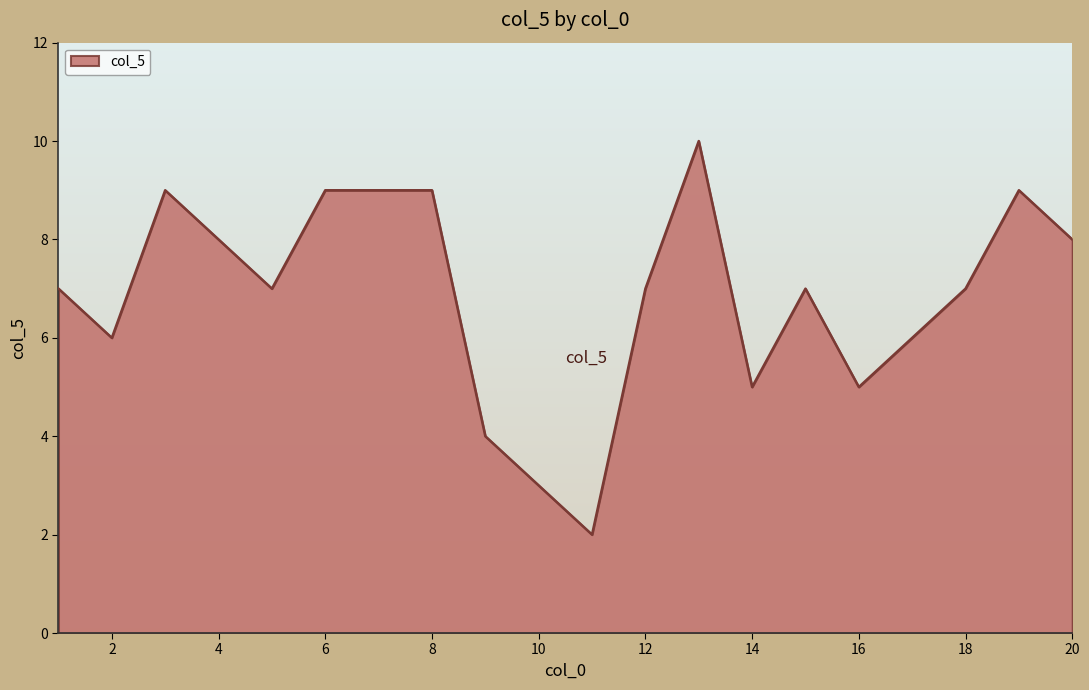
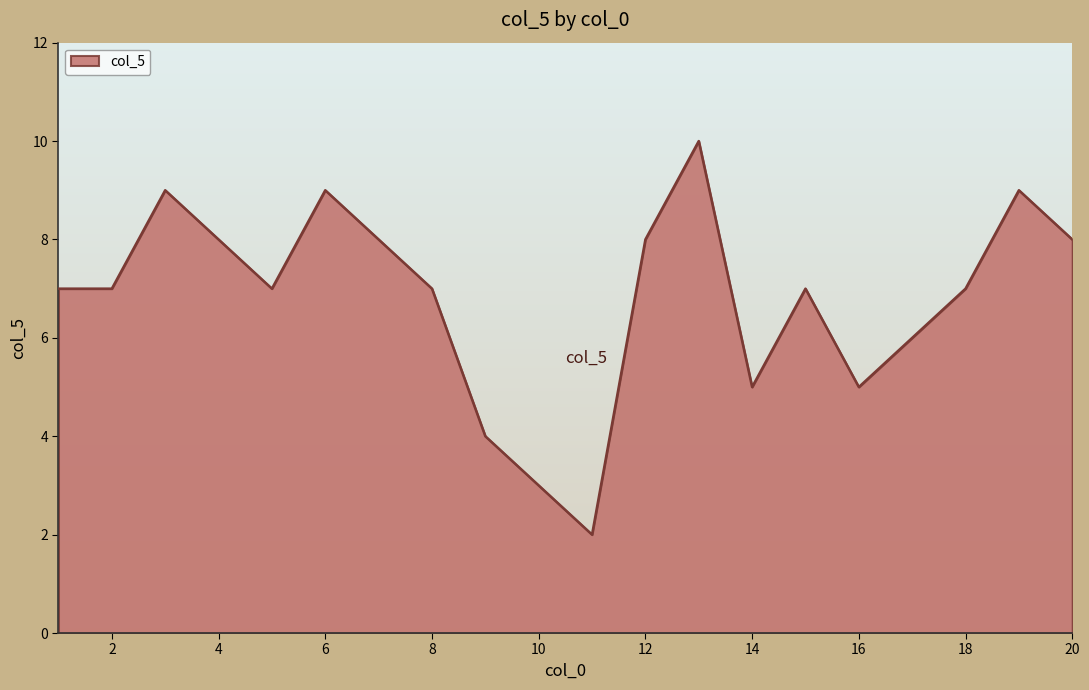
2: 6 -> 7
8: 9 -> 7
12: 7 -> 8
